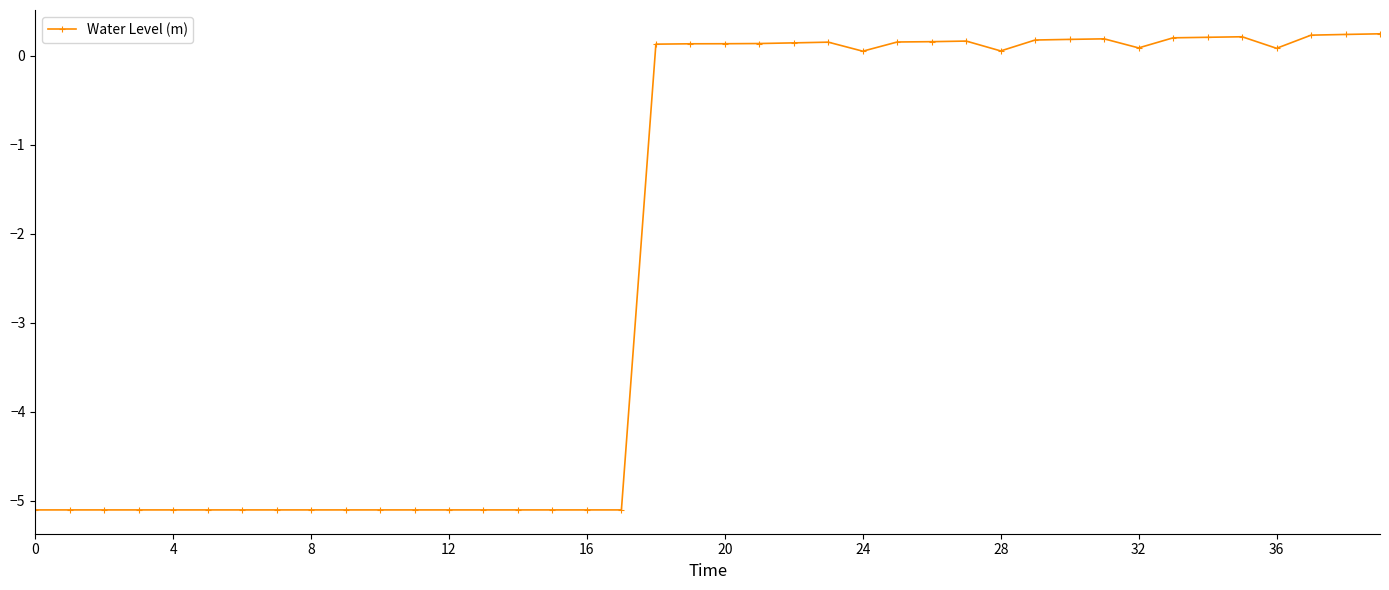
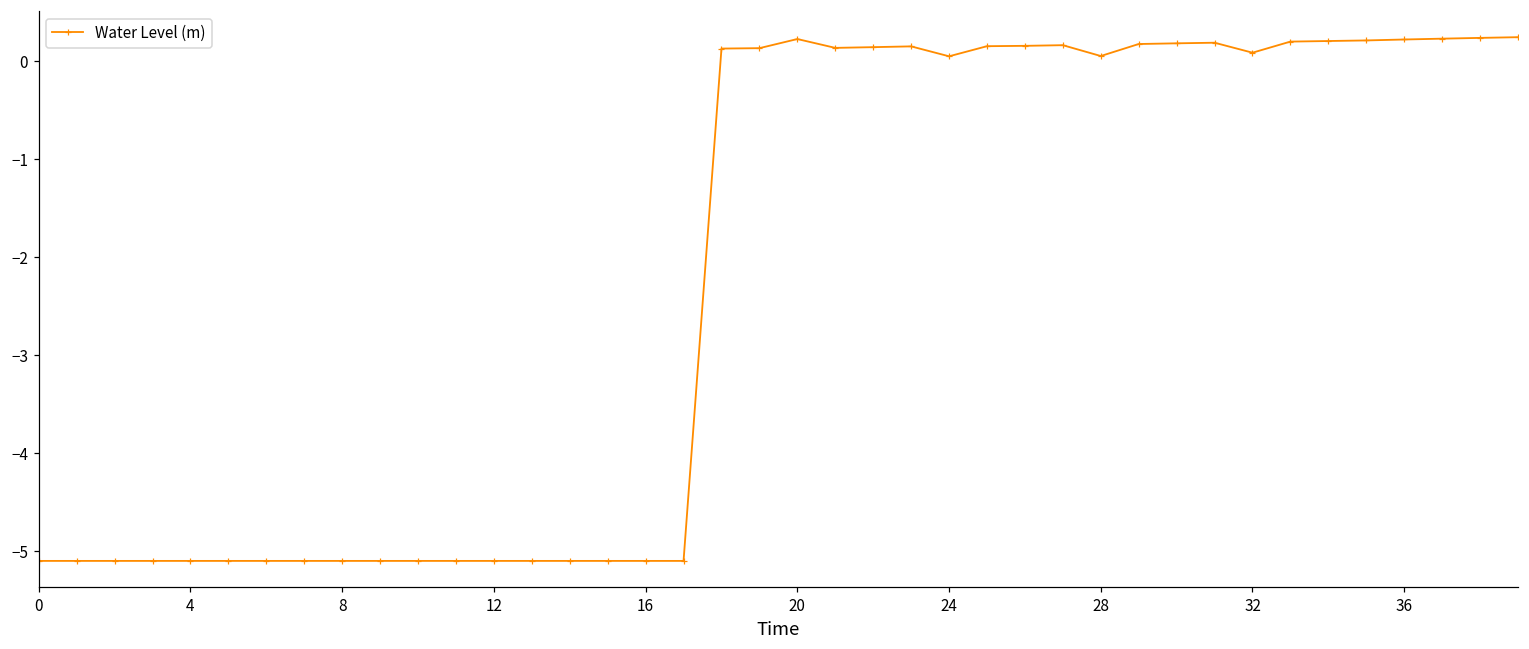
20: 0.1 -> 0.2
36: 0.1 -> 0.2
